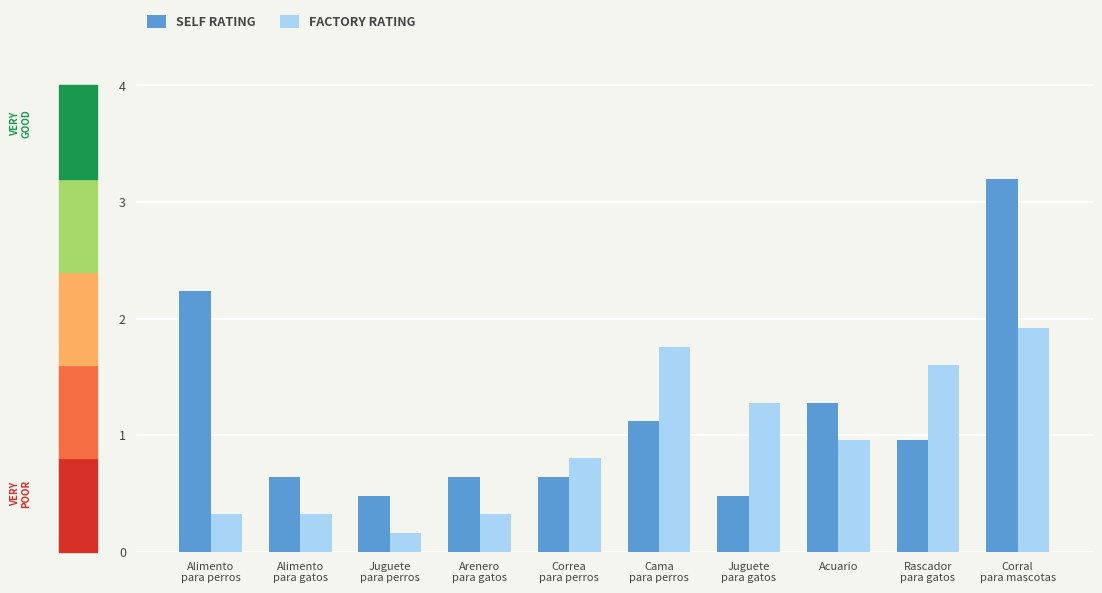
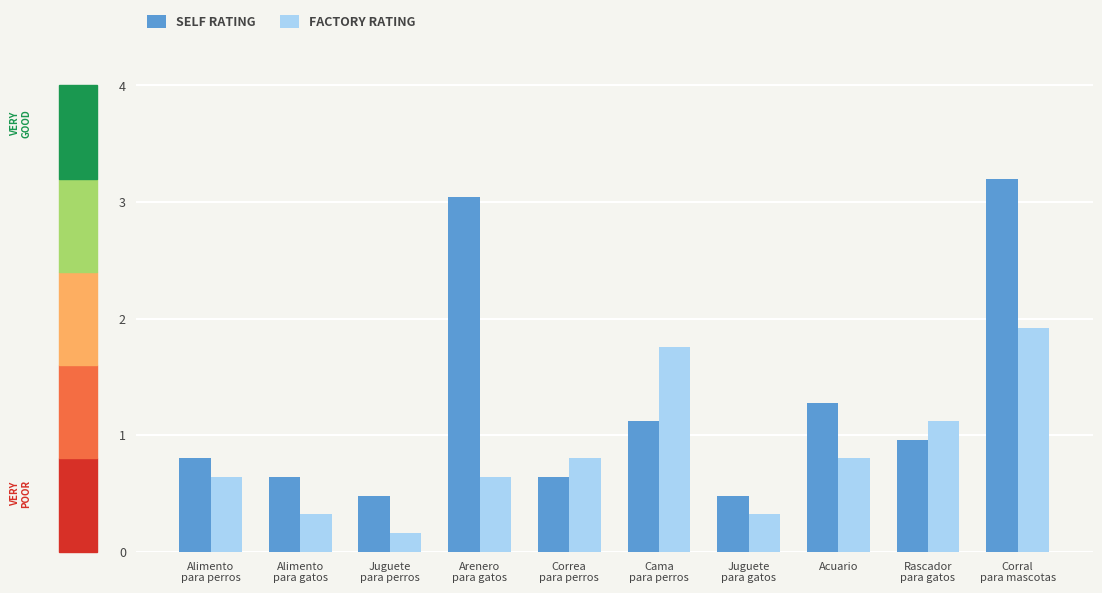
SELF RATING, Alimento para perros: 2.24 -> 0.80
FACTORY RATING, Alimento para perros: 0.32 -> 0.64
SELF RATING, Arenero para gatos: 0.64 -> 3.04
FACTORY RATING, Arenero para gatos: 0.32 -> 0.64
FACTORY RATING, Juguete para gatos: 1.28 -> 0.32
FACTORY RATING, Acuario: 0.96 -> 0.80
FACTORY RATING, Rascador para gatos: 1.60 -> 1.12
